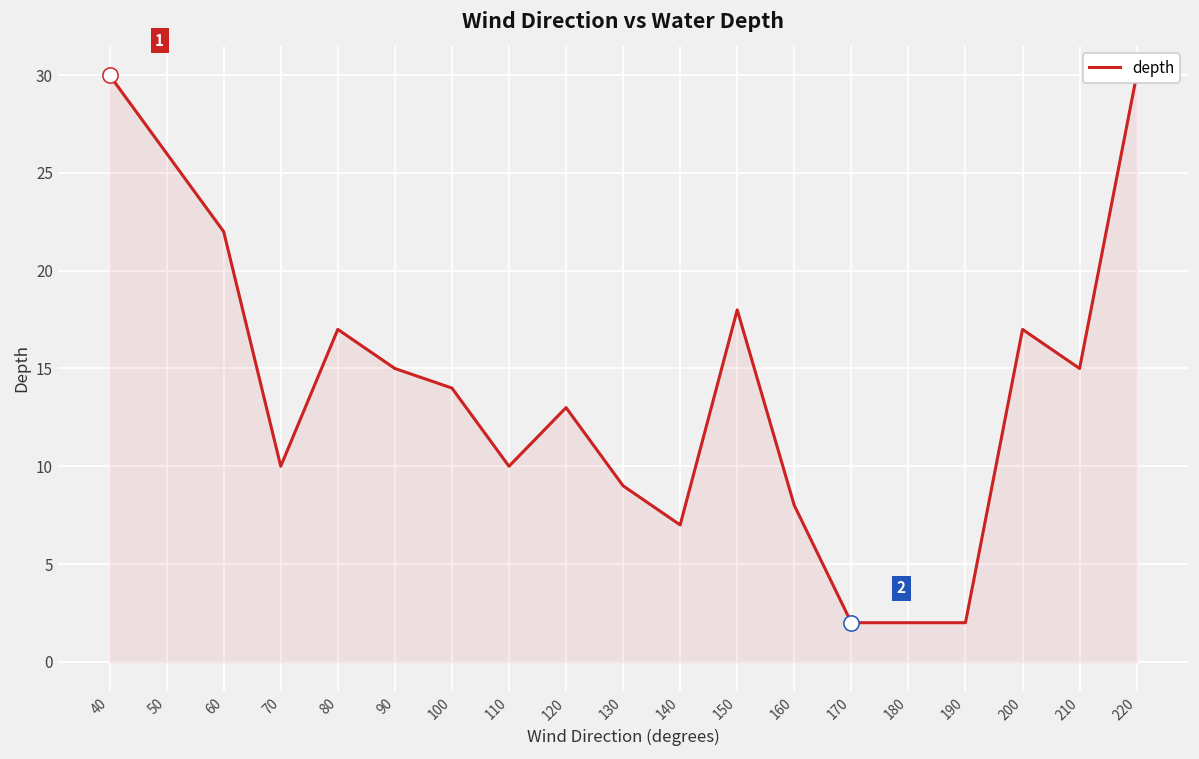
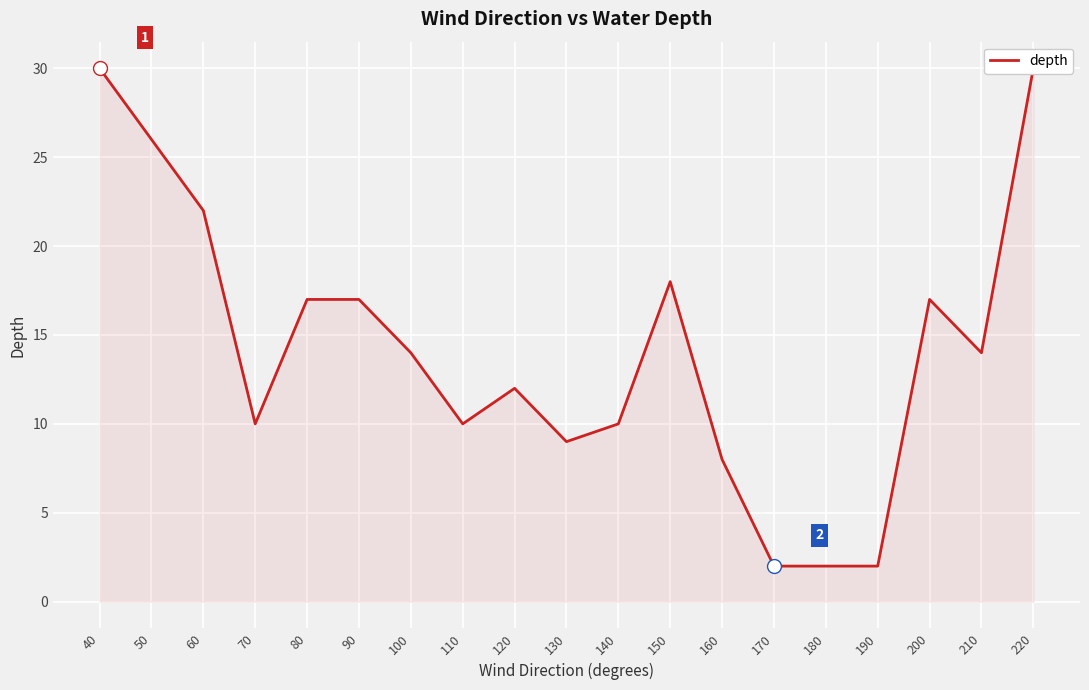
depth, 90: 15 -> 17
depth, 120: 13 -> 12
depth, 140: 7 -> 10
depth, 210: 15 -> 14
